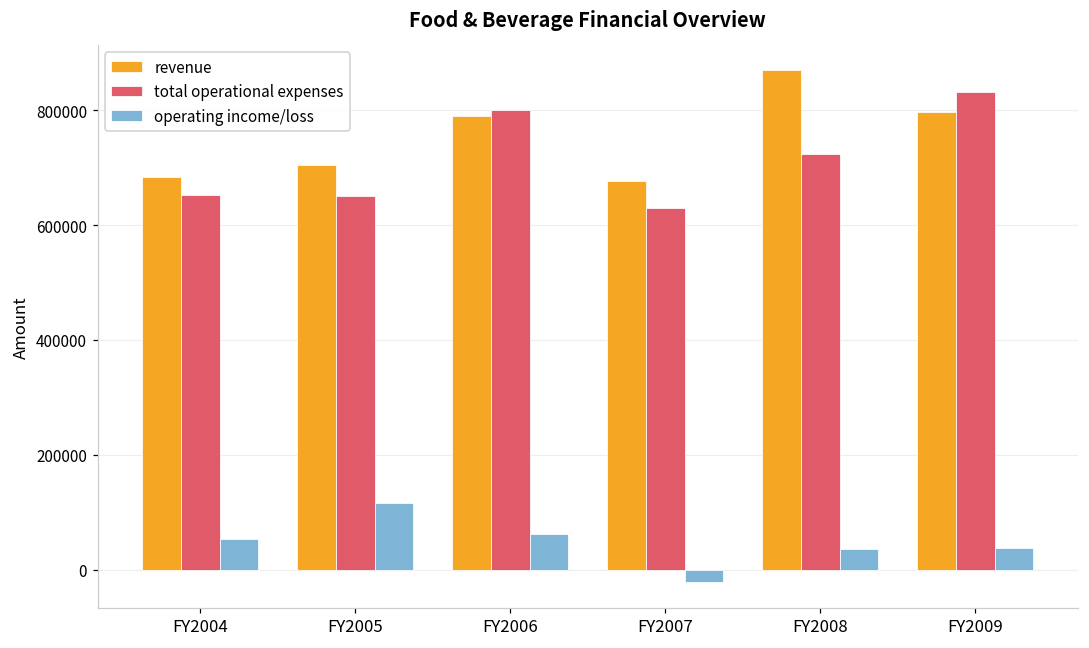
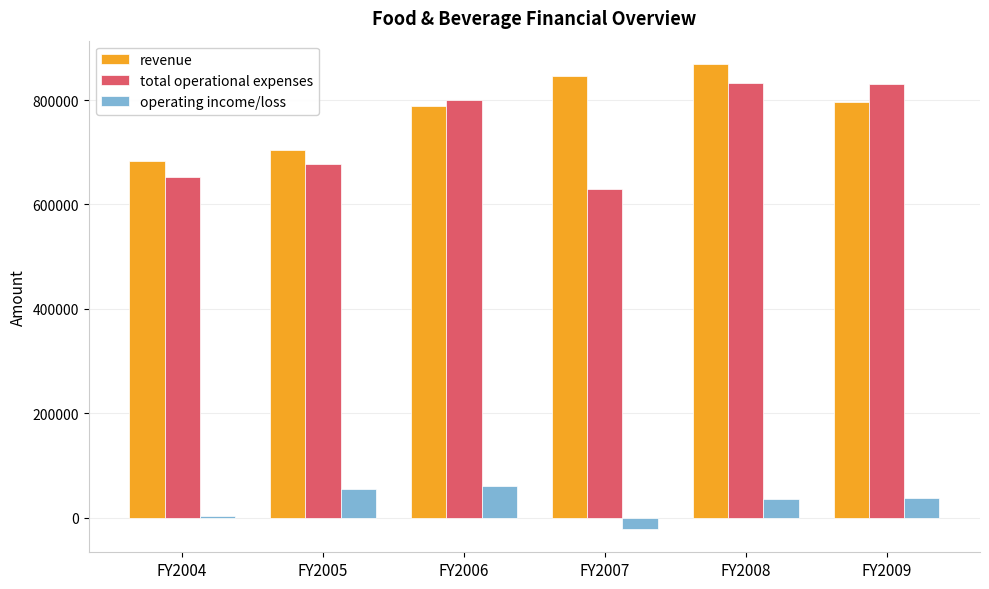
operating income/loss, FY2004: 50000 -> 0
total operational expenses, FY2005: 650000 -> 680000
operating income/loss, FY2005: 120000 -> 50000
revenue, FY2007: 680000 -> 850000
total operational expenses, FY2008: 720000 -> 830000
